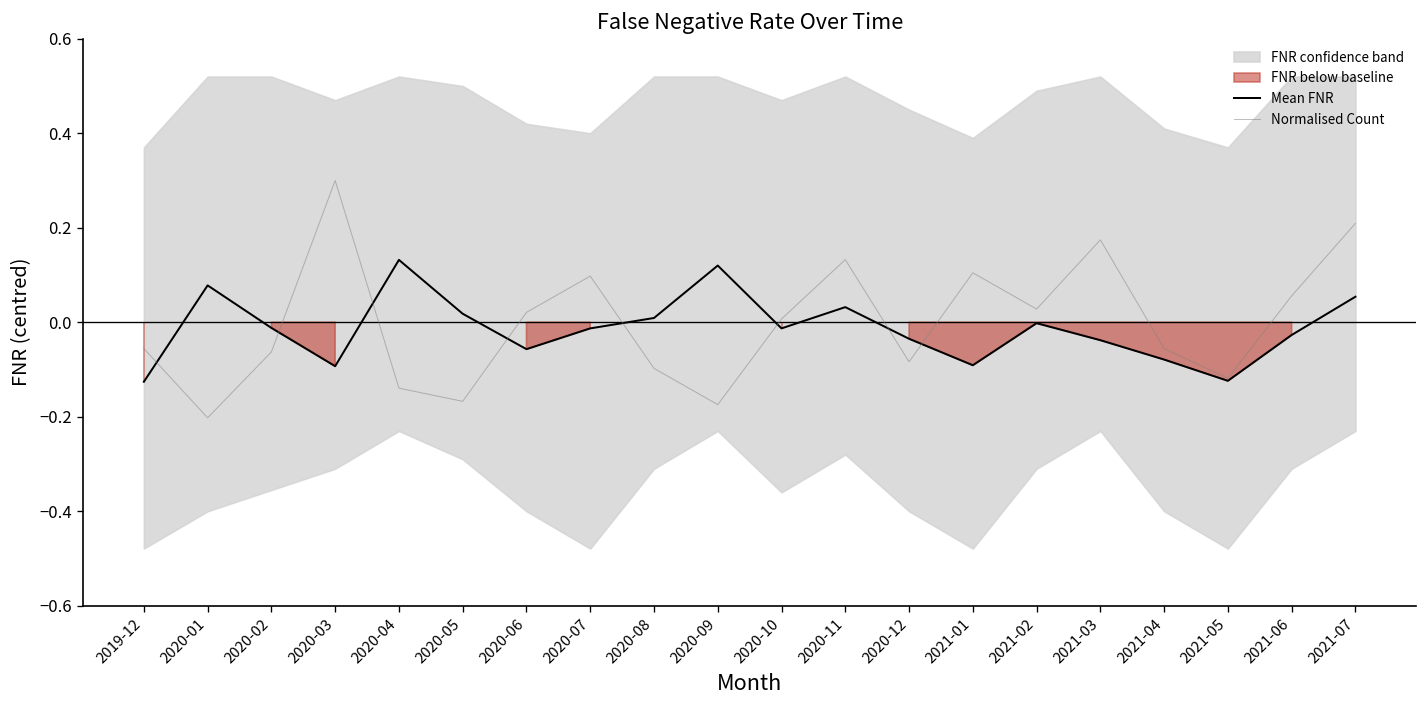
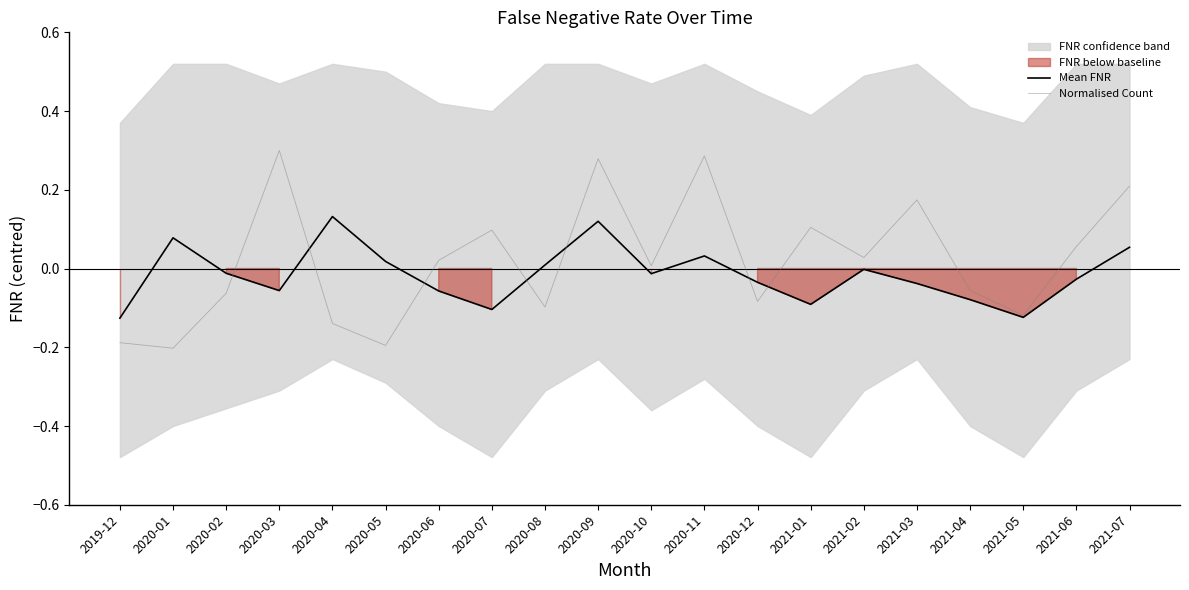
Normalised Count, 2019-12: -0.06 -> -0.19
Mean FNR, 2020-03: -0.09 -> -0.06
Normalised Count, 2020-05: -0.17 -> -0.20
Mean FNR, 2020-07: -0.01 -> -0.10
Normalised Count, 2020-09: -0.17 -> 0.28
Normalised Count, 2020-11: 0.13 -> 0.29
